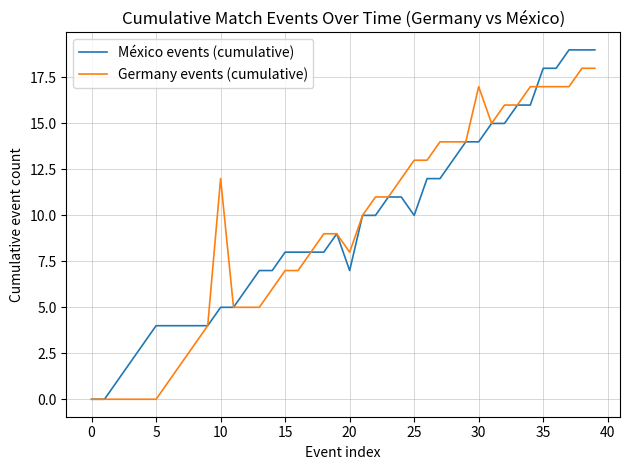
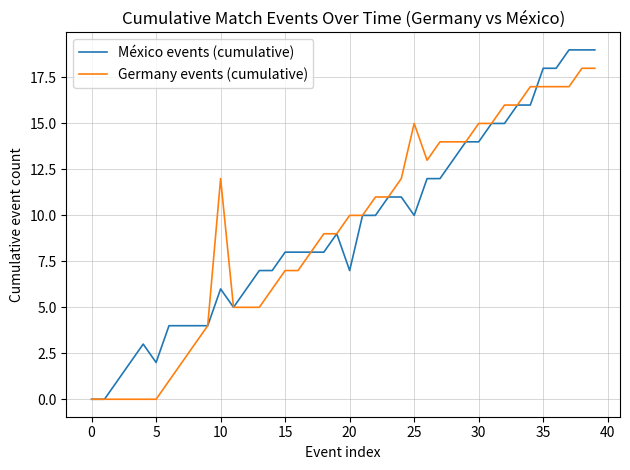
México events (cumulative), 5: 4 -> 2
México events (cumulative), 10: 5 -> 6
Germany events (cumulative), 20: 8 -> 10
Germany events (cumulative), 25: 13 -> 15
Germany events (cumulative), 30: 17 -> 15
